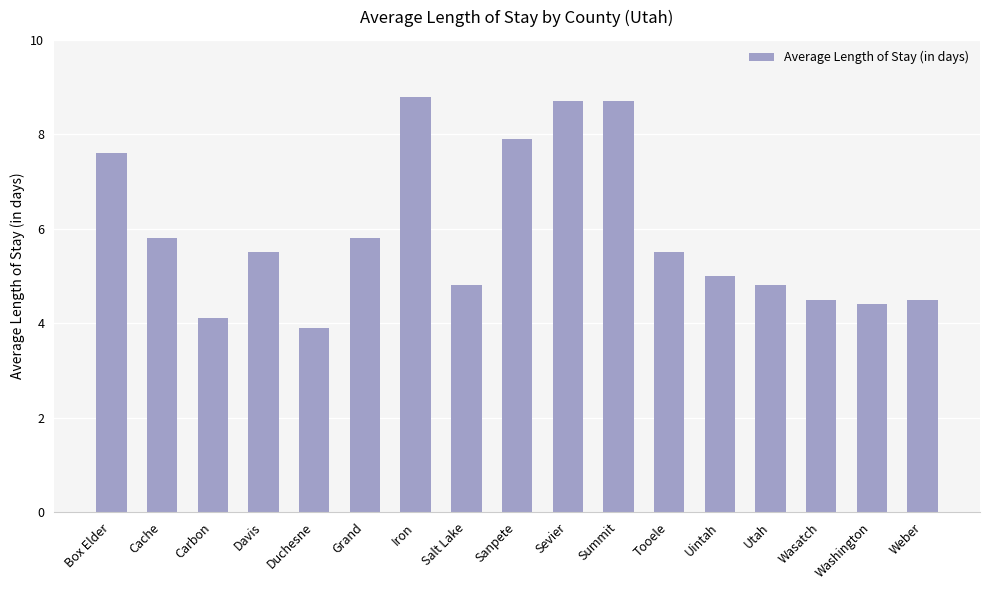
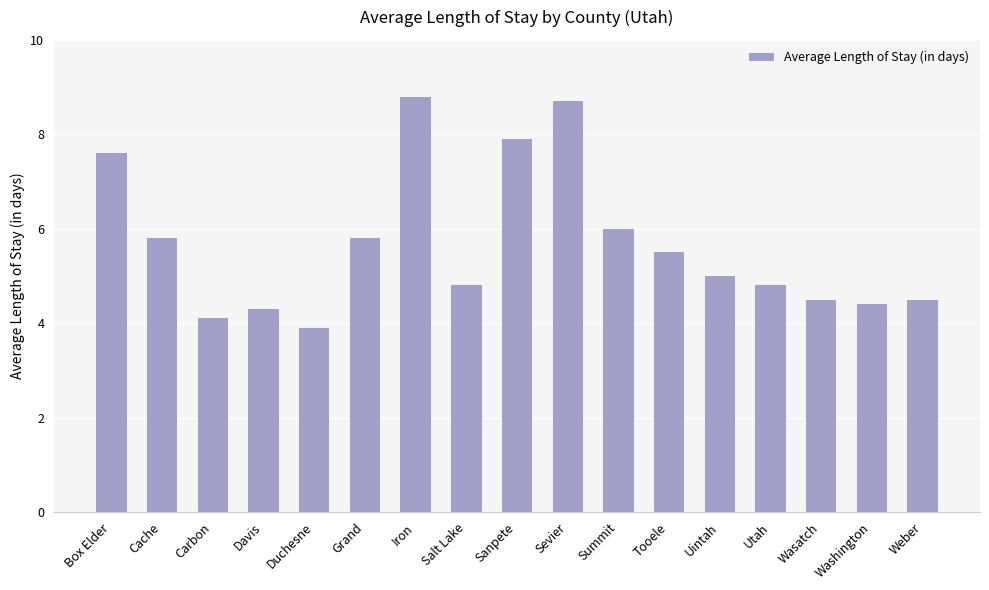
Davis: 5.5 -> 4.3
Summit: 8.7 -> 6.0
